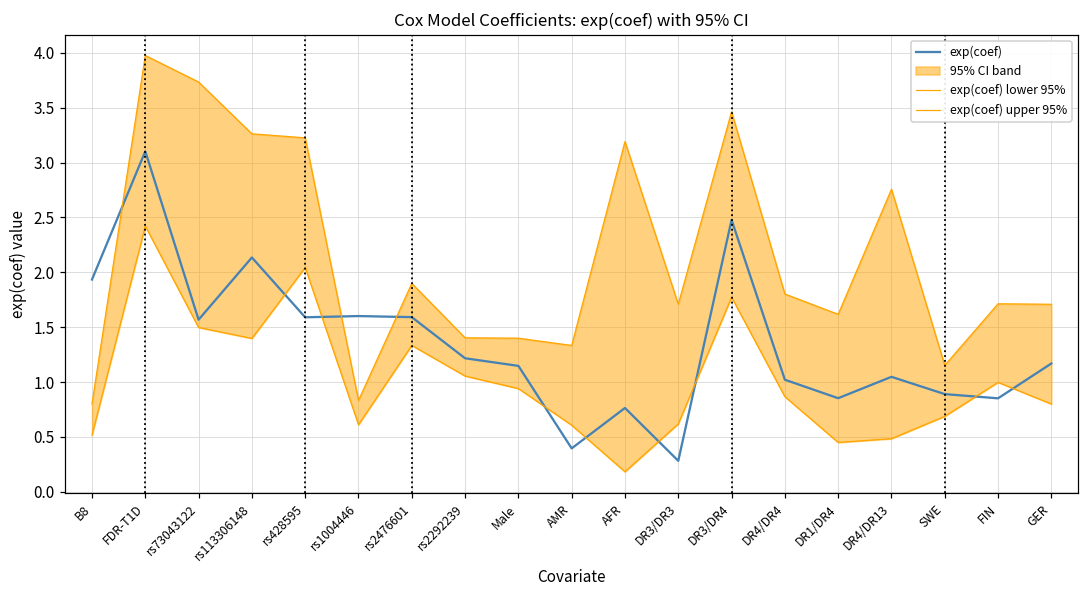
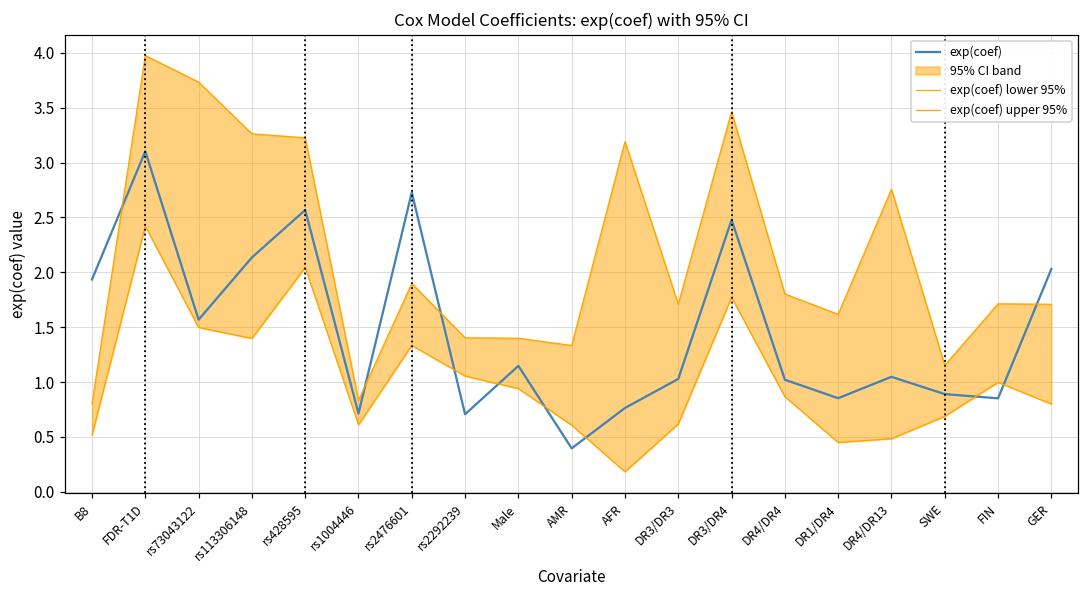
exp(coef), rs428595: 1.6 -> 2.6
exp(coef), rs1004446: 1.6 -> 0.7
exp(coef), rs2476601: 1.6 -> 2.7
exp(coef), rs2292239: 1.2 -> 0.7
exp(coef), DR3/DR3: 0.3 -> 1.0
exp(coef), GER: 1.2 -> 2.0
